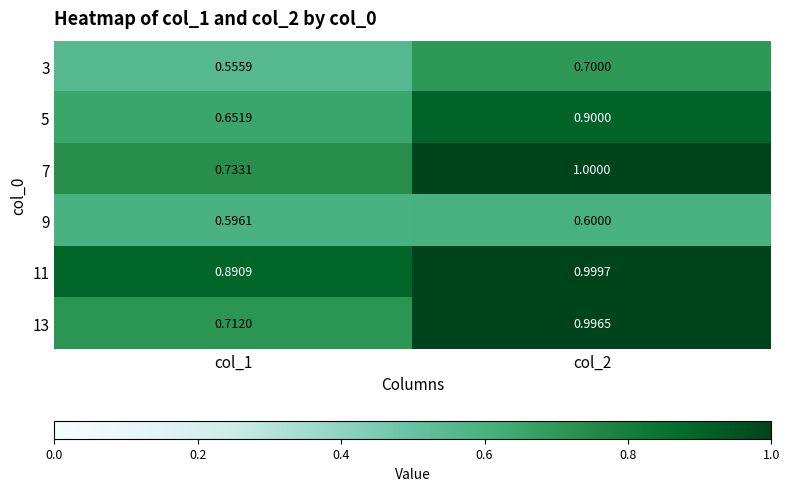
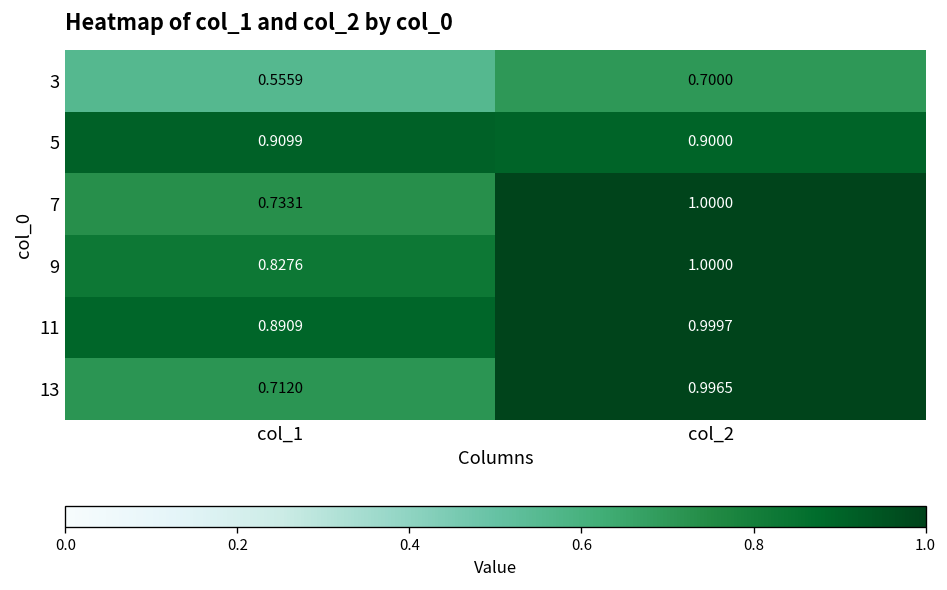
5, col_1: 0.6519 -> 0.9099
9, col_1: 0.5961 -> 0.8276
9, col_2: 0.6000 -> 1.0000
